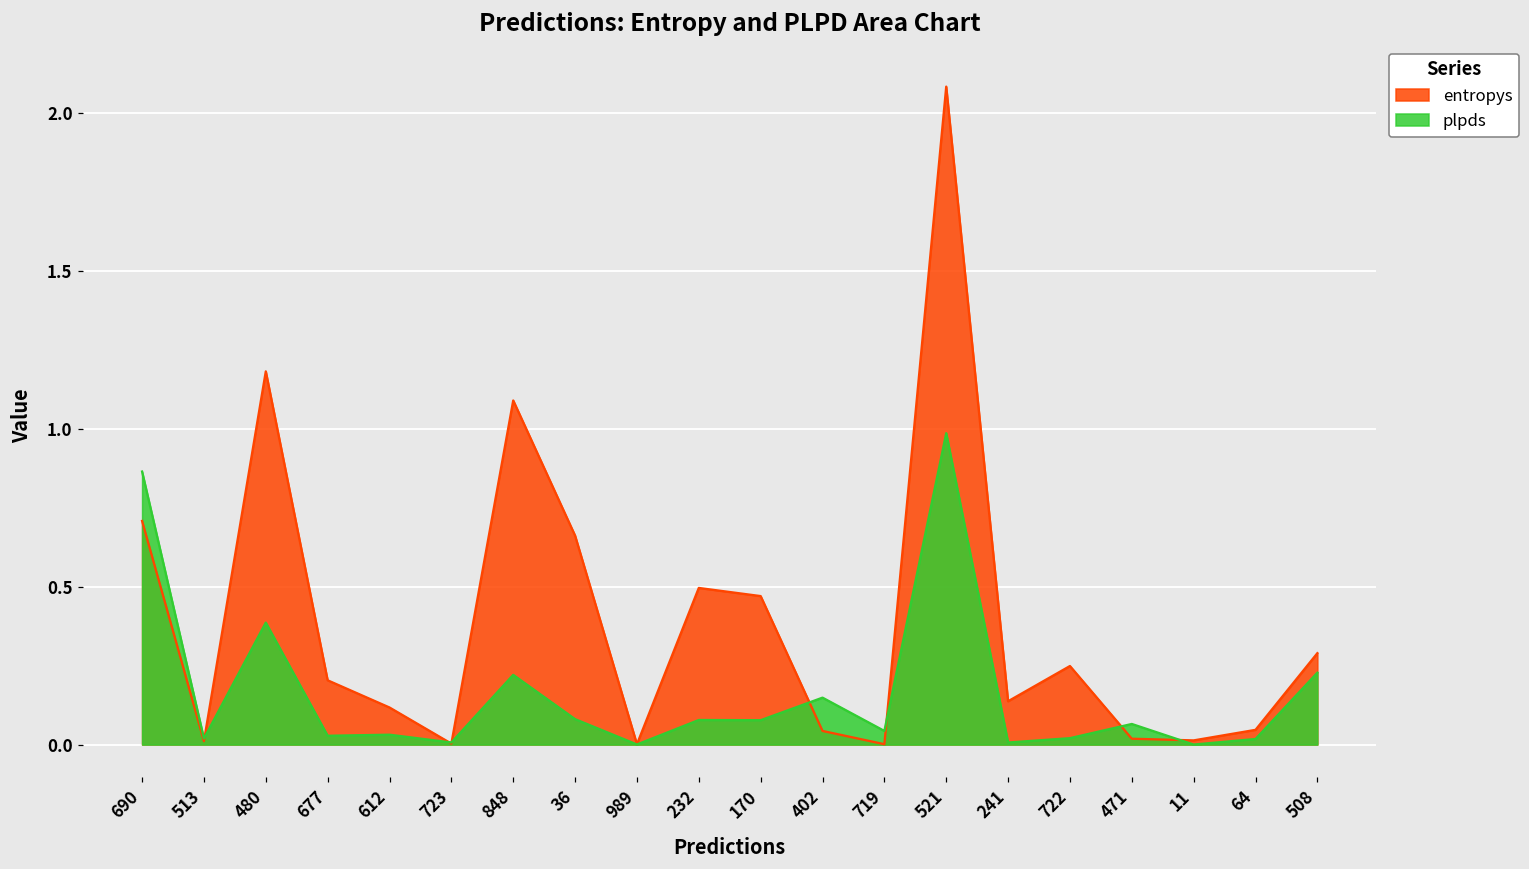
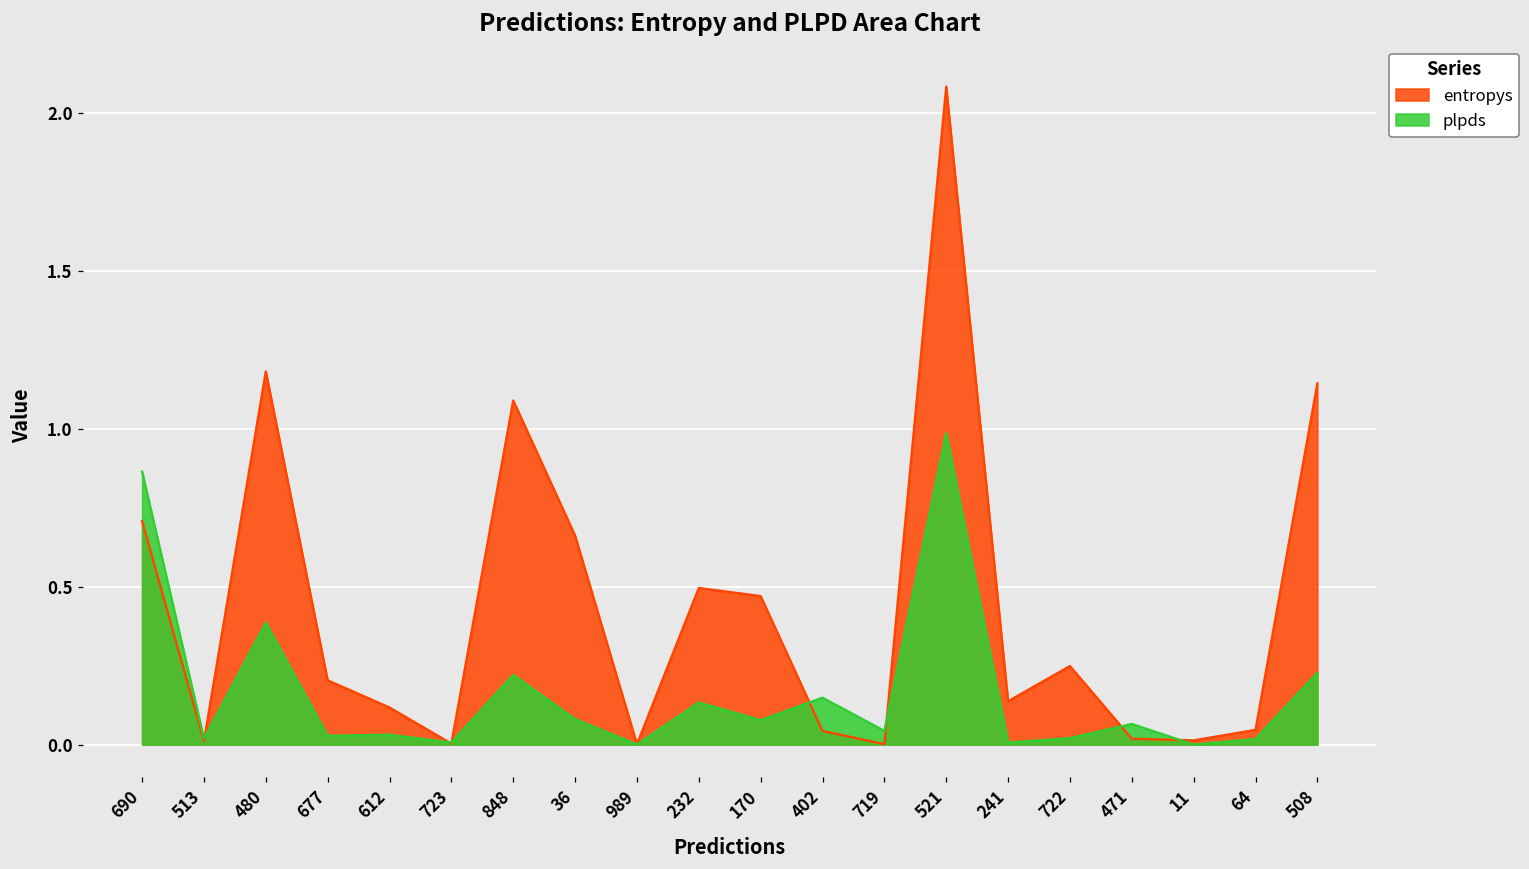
plpds, 232: 0.08 -> 0.13
entropys, 508: 0.29 -> 1.14
